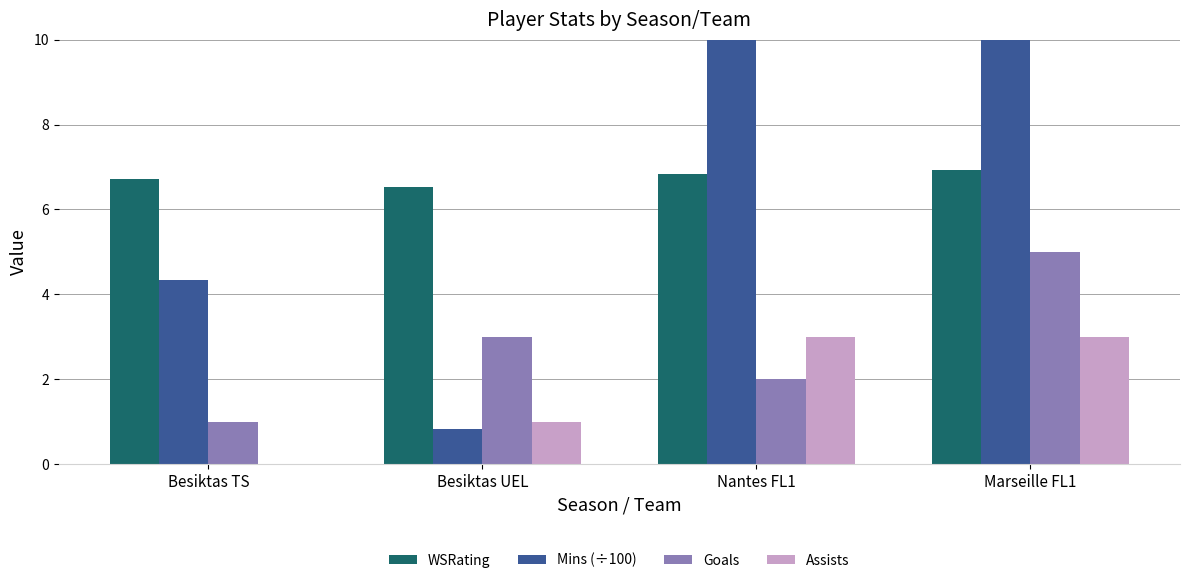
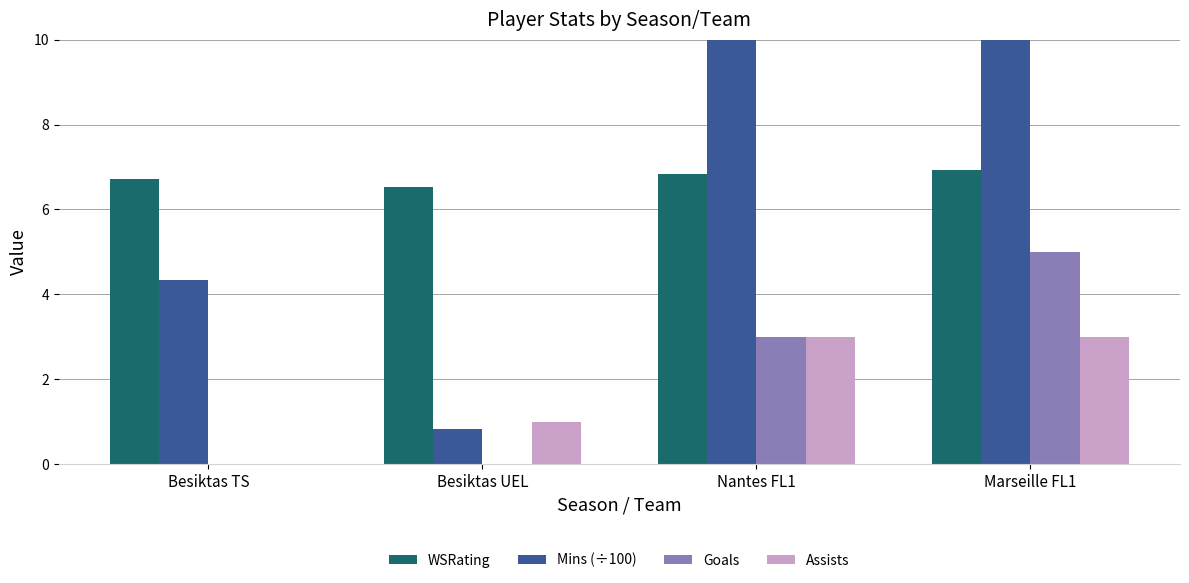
Goals, Besiktas TS: 1 -> 0
Goals, Besiktas UEL: 3 -> 0
Goals, Nantes FL1: 2 -> 3
